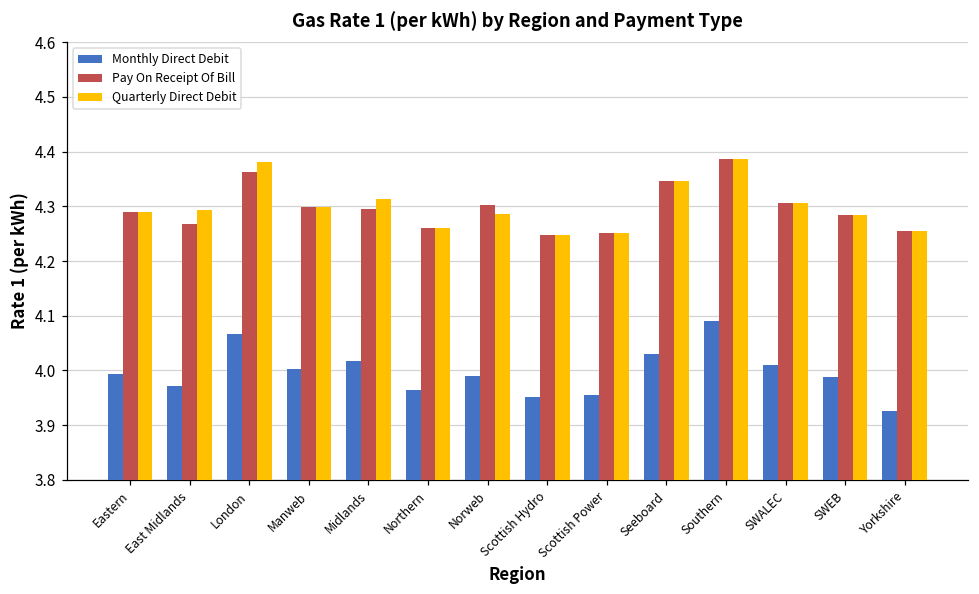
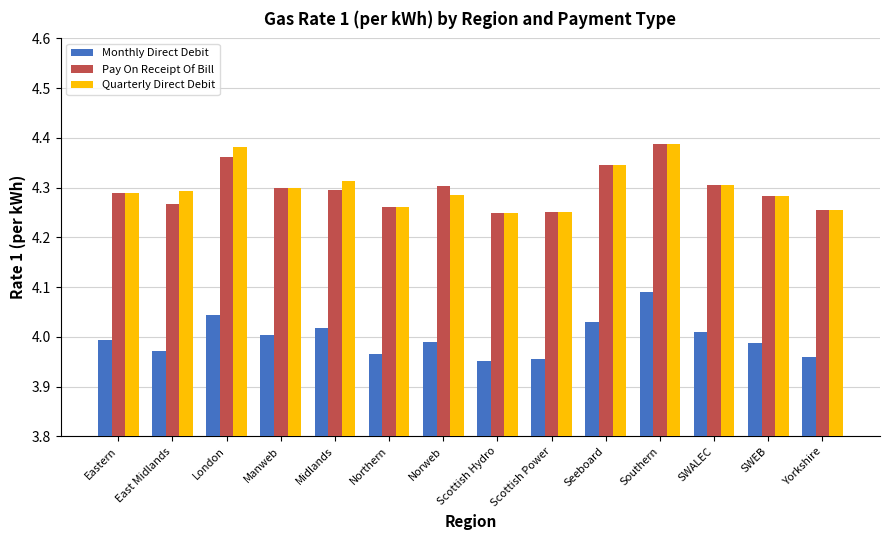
Monthly Direct Debit, London: 4.07 -> 4.04
Monthly Direct Debit, Yorkshire: 3.93 -> 3.96
